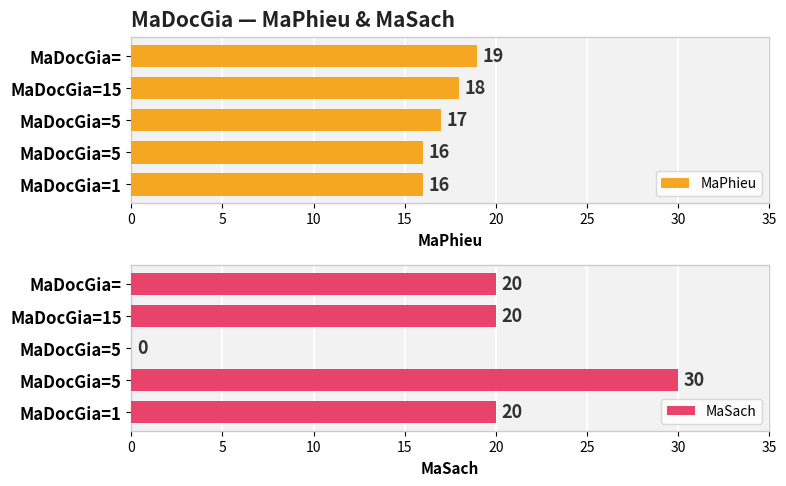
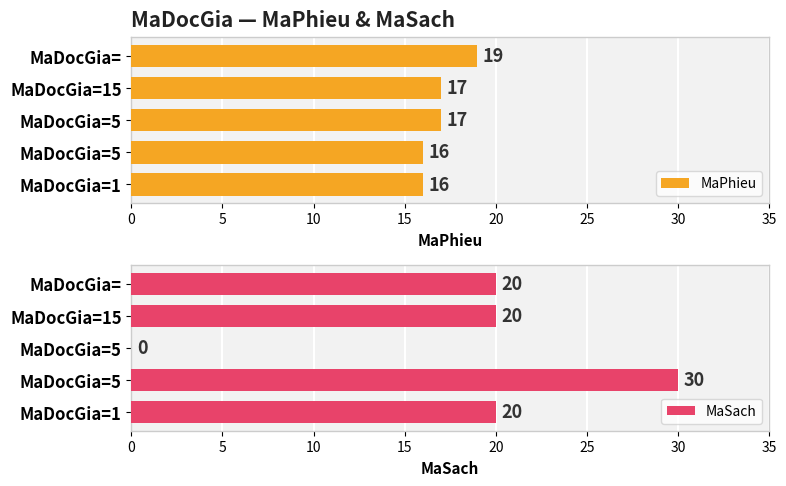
MaDocGia — MaPhieu & MaSach, MaDocGia=15: 18 -> 17
